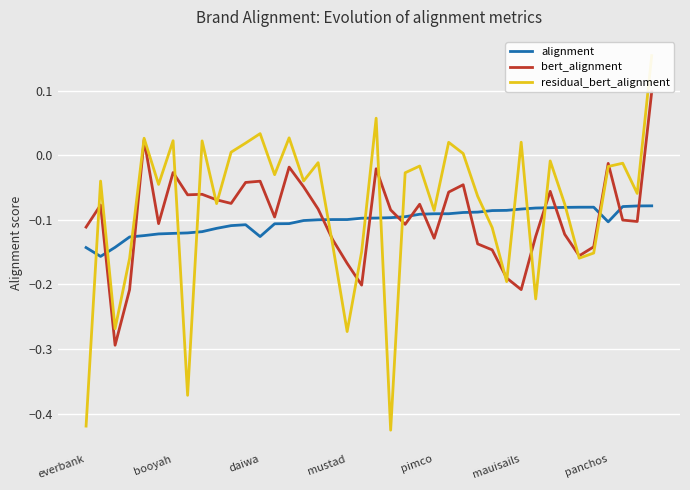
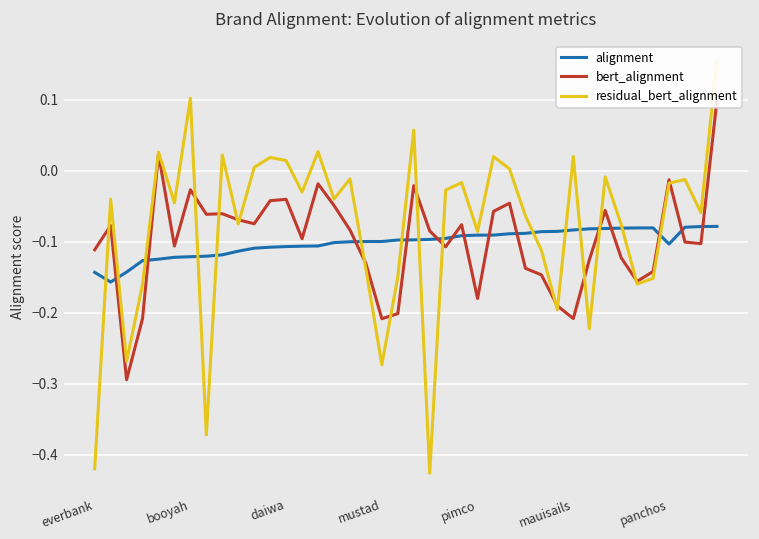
residual_bert_alignment, booyah: 0.02 -> 0.10
alignment, daiwa: -0.13 -> -0.11
residual_bert_alignment, daiwa: 0.03 -> 0.01
bert_alignment, mustad: -0.17 -> -0.21
bert_alignment, pimco: -0.13 -> -0.18
